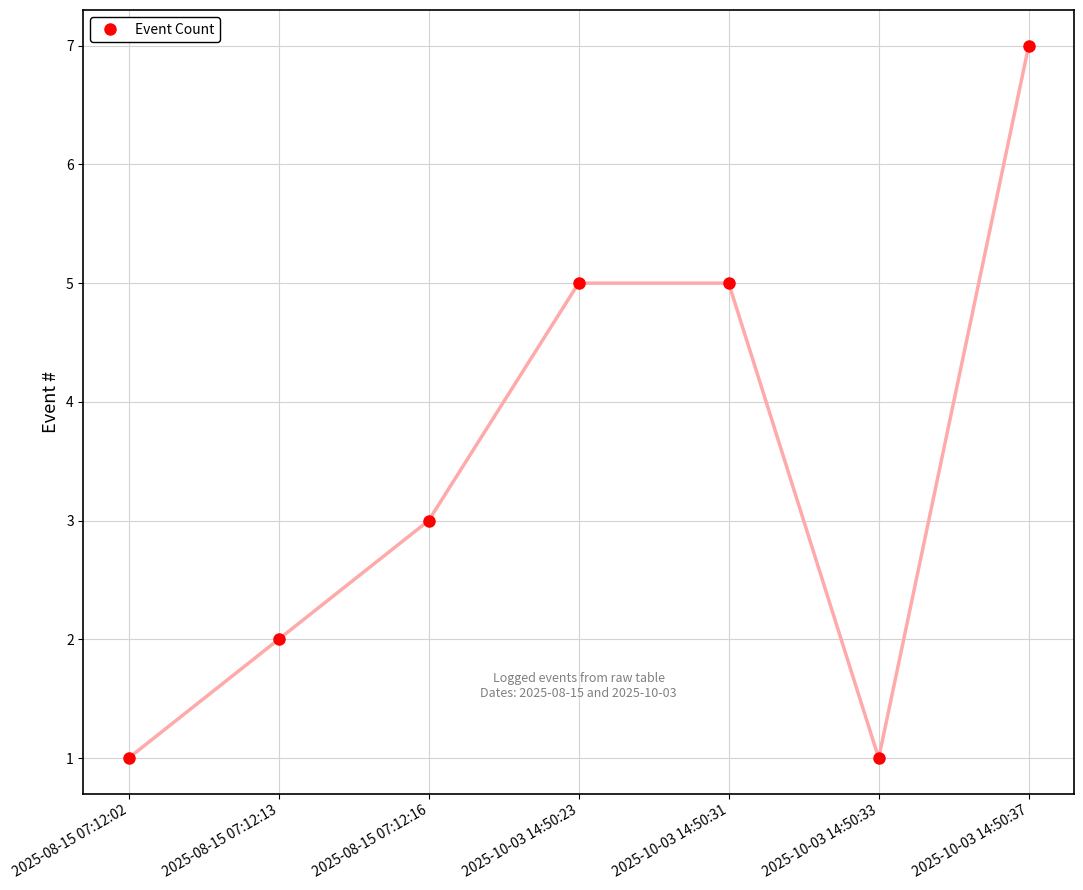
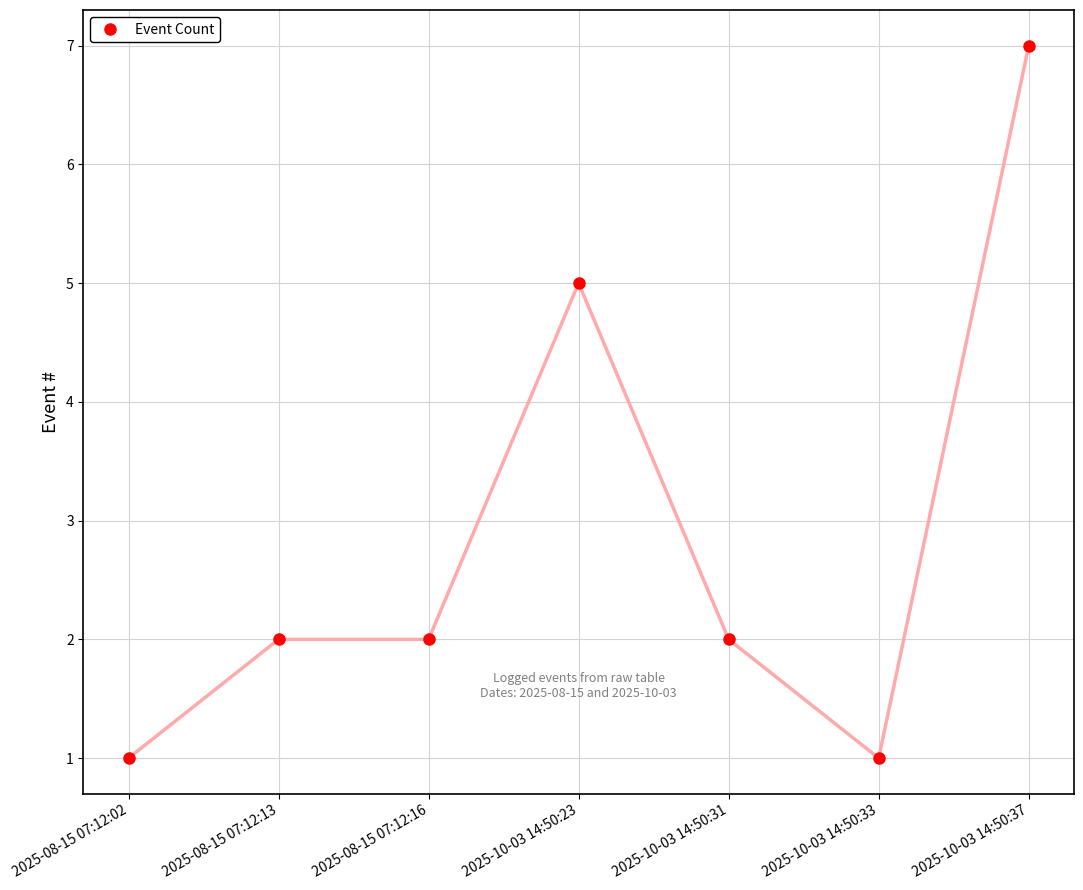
2025-08-15 07:12:16: 3 -> 2
2025-10-03 14:50:31: 5 -> 2
